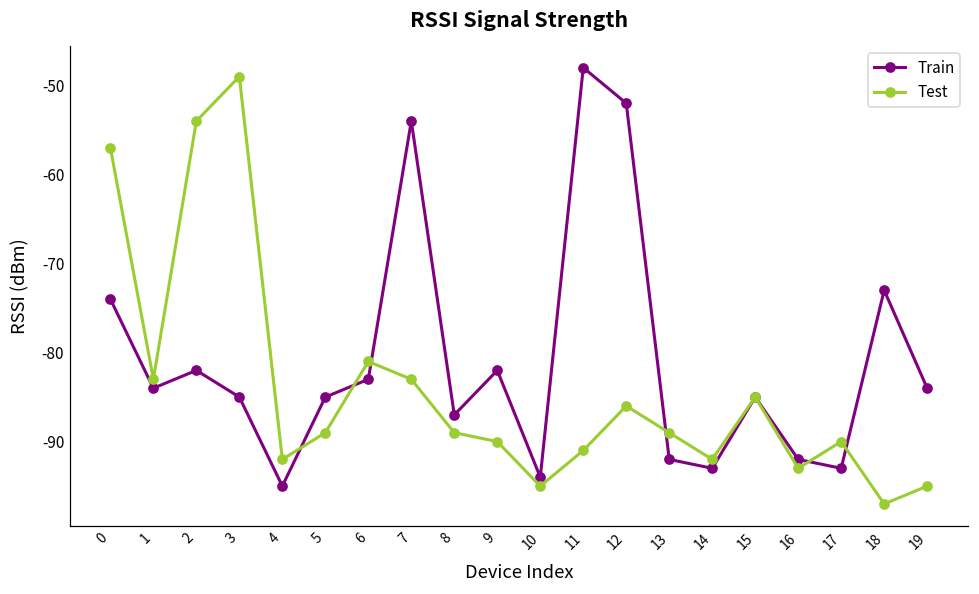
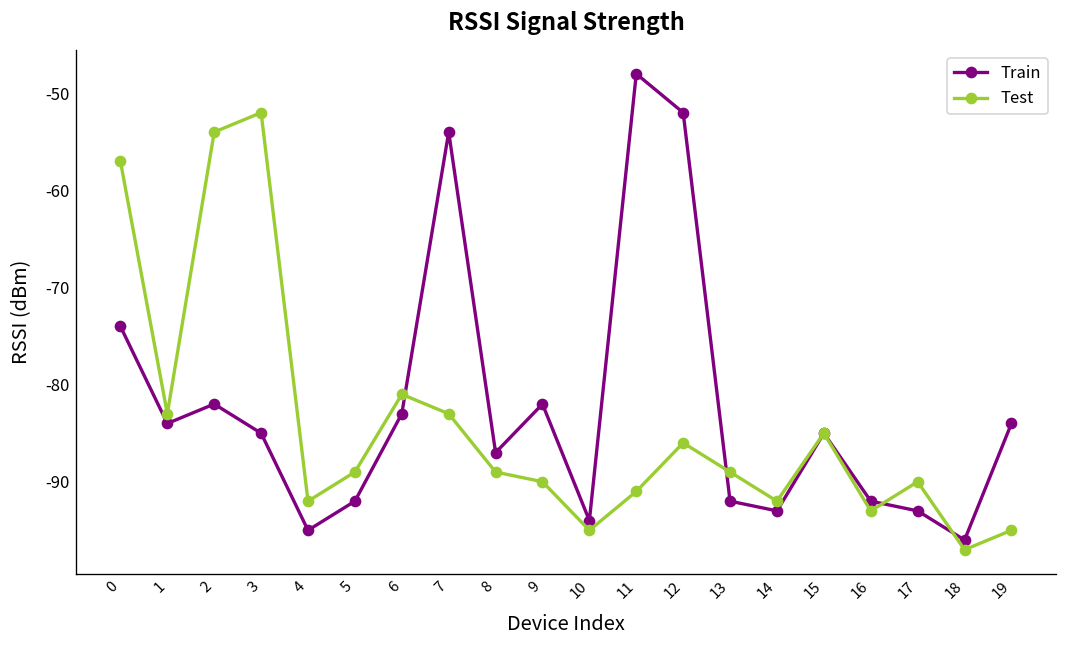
Test, 3: -49 -> -52
Train, 5: -85 -> -92
Train, 18: -73 -> -96
